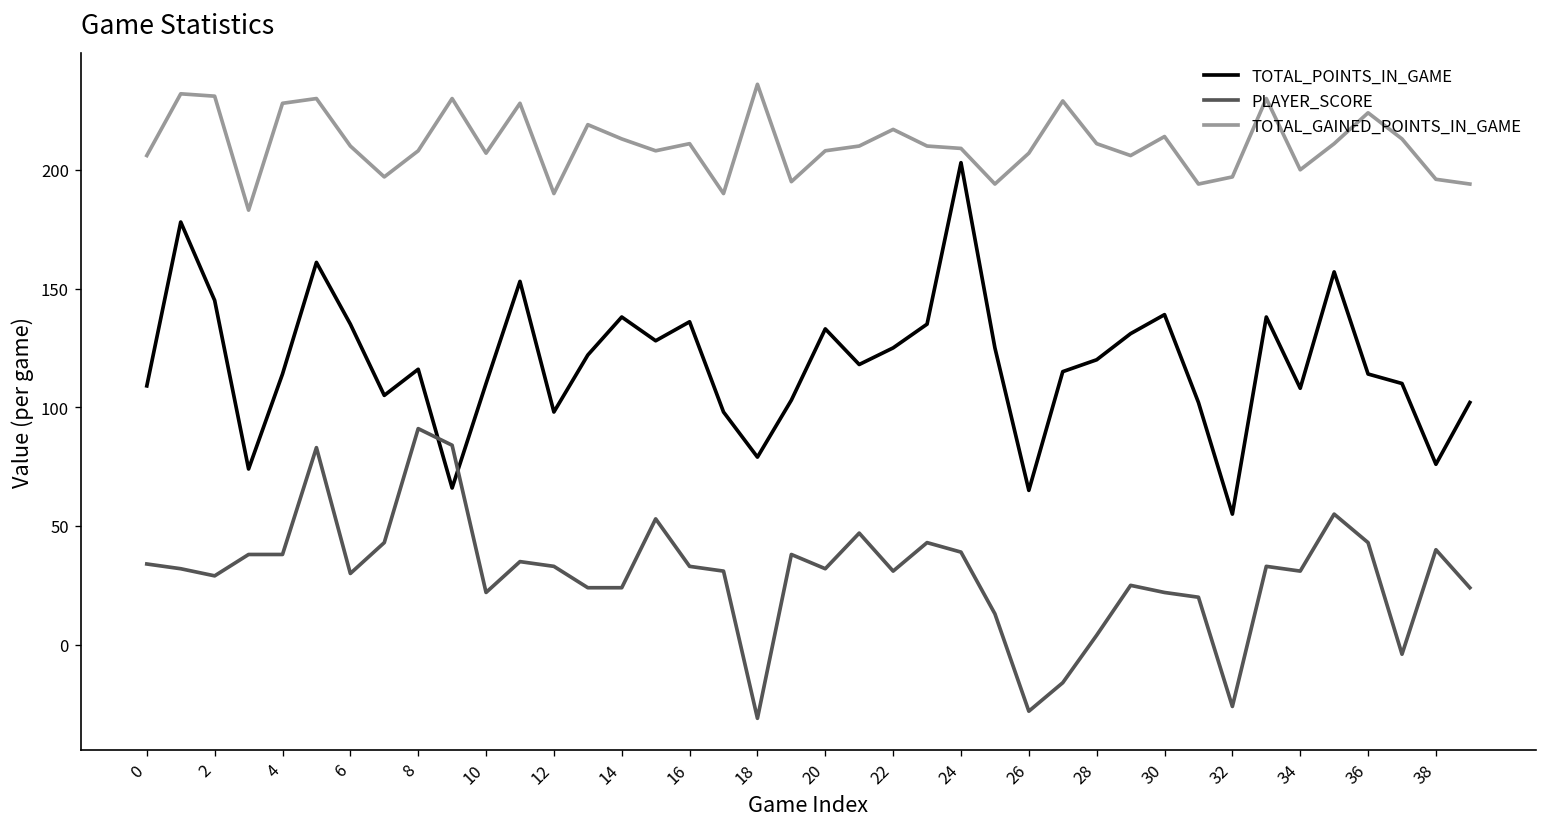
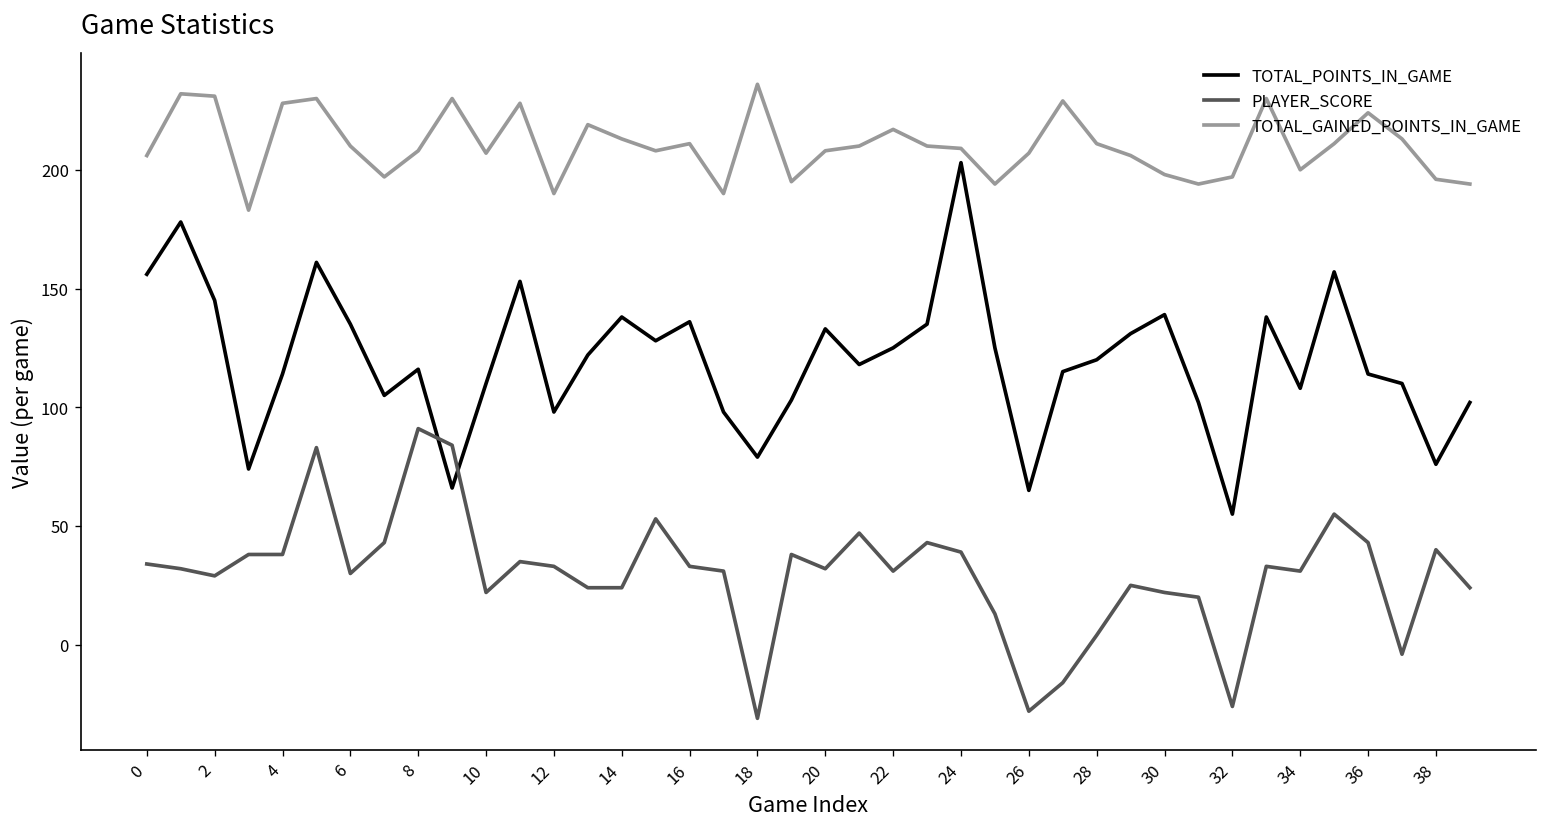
TOTAL_POINTS_IN_GAME, 0: 109 -> 156
TOTAL_GAINED_POINTS_IN_GAME, 30: 214 -> 198
